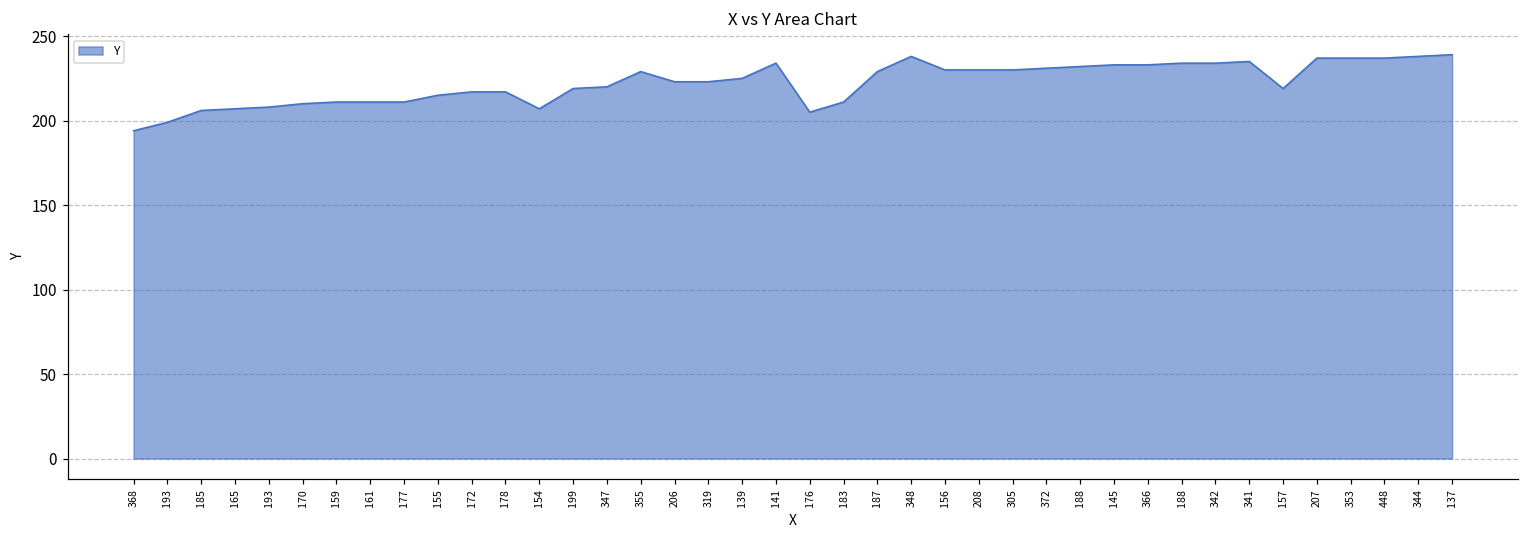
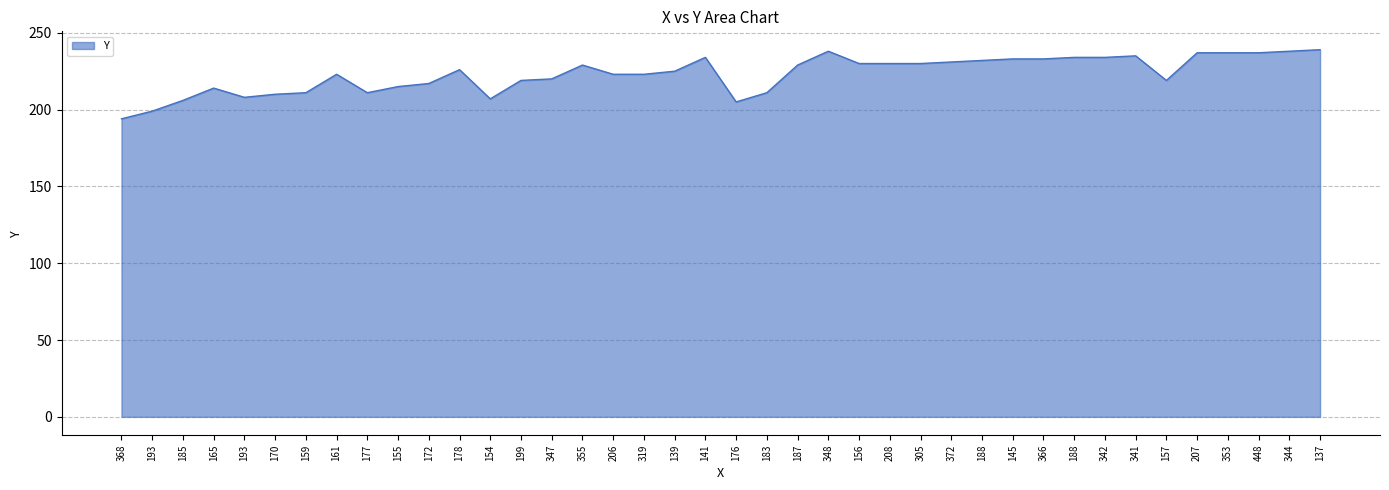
165: 207 -> 214
161: 211 -> 223
178: 217 -> 226
